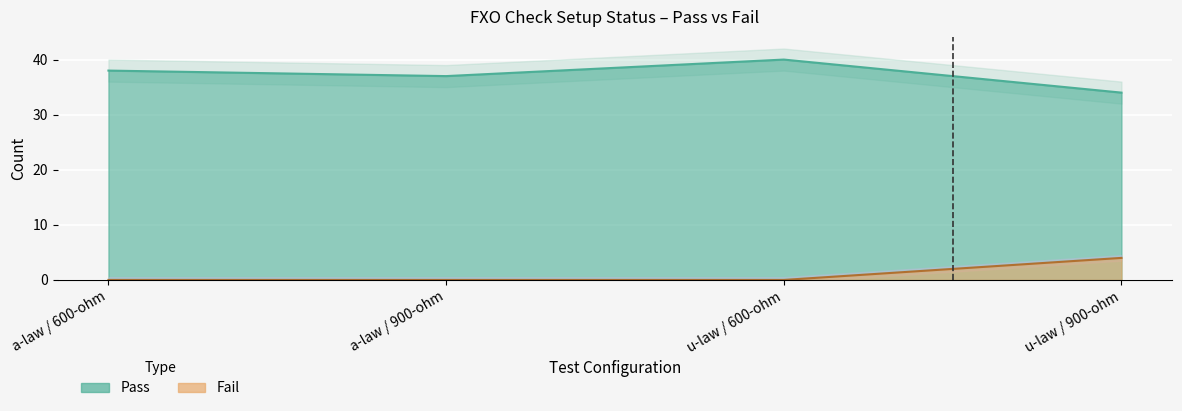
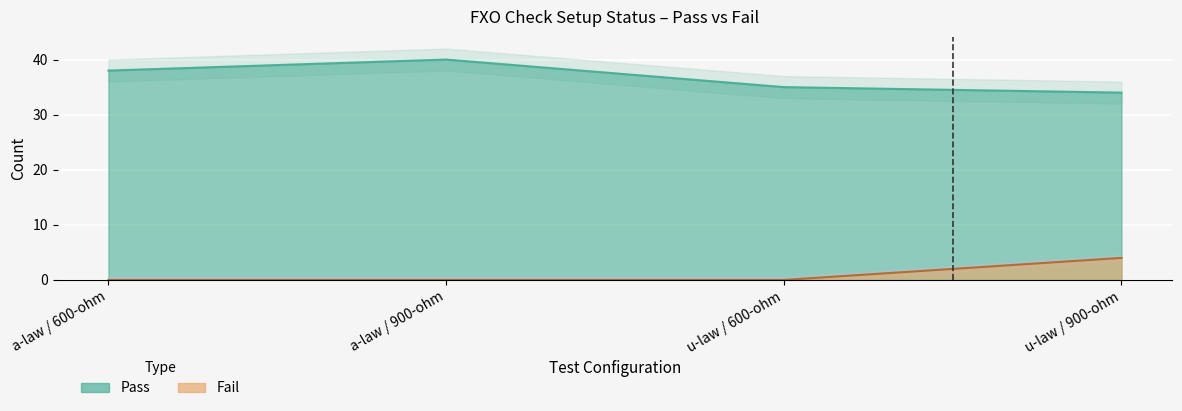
Pass, a-law / 900-ohm: 37 -> 40
Pass, u-law / 600-ohm: 40 -> 35
